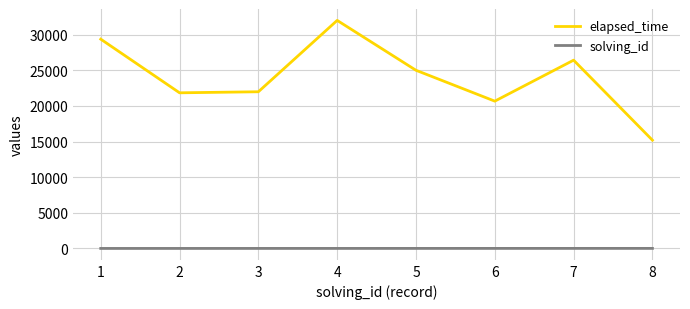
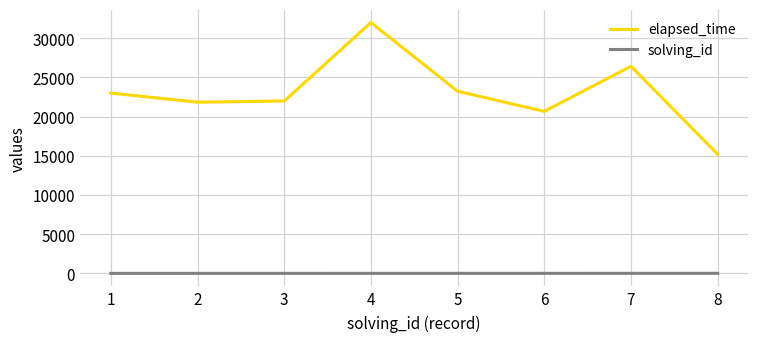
elapsed_time, 1: 29000 -> 23000
elapsed_time, 5: 25000 -> 23000
